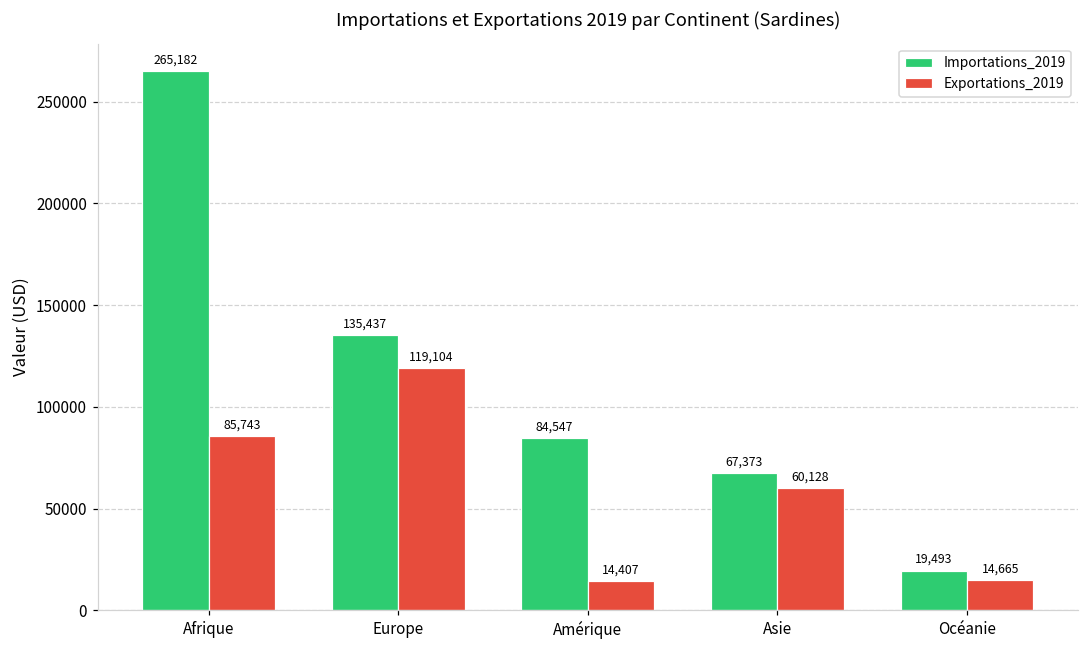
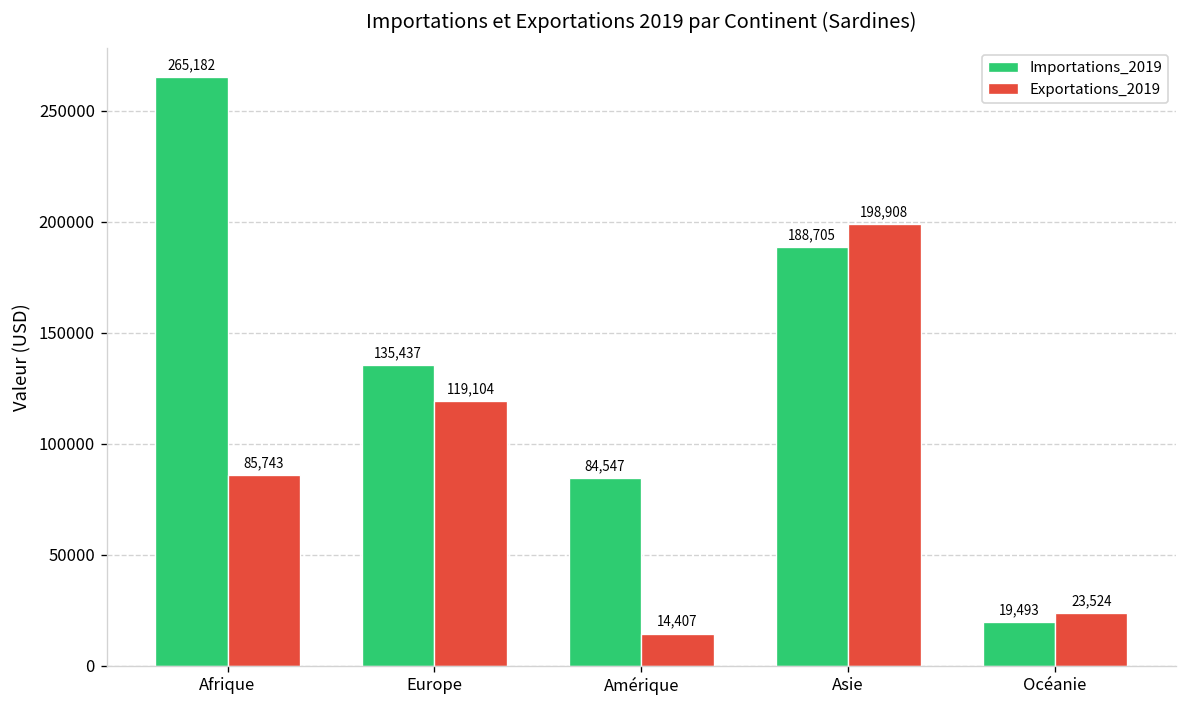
Importations_2019, Asie: 67,373 -> 188,705
Exportations_2019, Asie: 60,128 -> 198,908
Exportations_2019, Océanie: 14,665 -> 23,524
